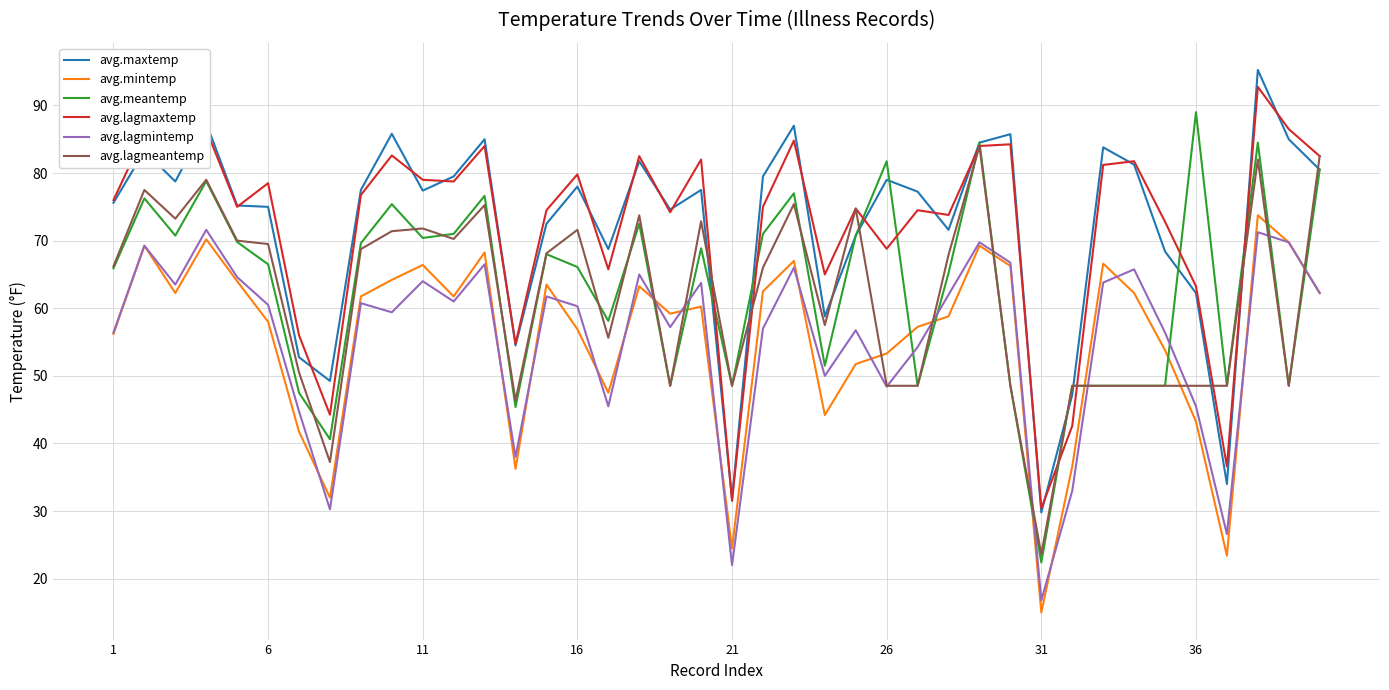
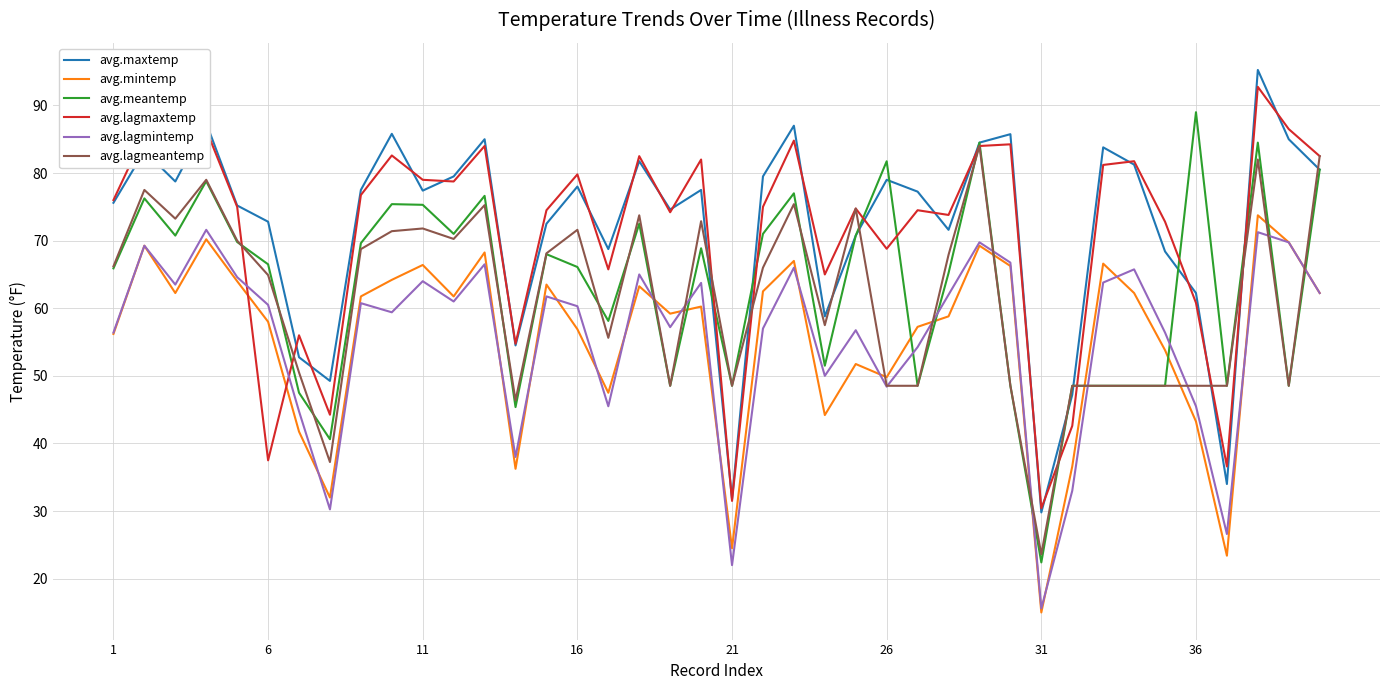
avg.maxtemp, 6: 75 -> 73
avg.lagmaxtemp, 6: 79 -> 38
avg.lagmeantemp, 6: 70 -> 65
avg.meantemp, 11: 70 -> 75
avg.mintemp, 26: 53 -> 50
avg.lagmintemp, 31: 17 -> 16
avg.lagmaxtemp, 36: 63 -> 61
